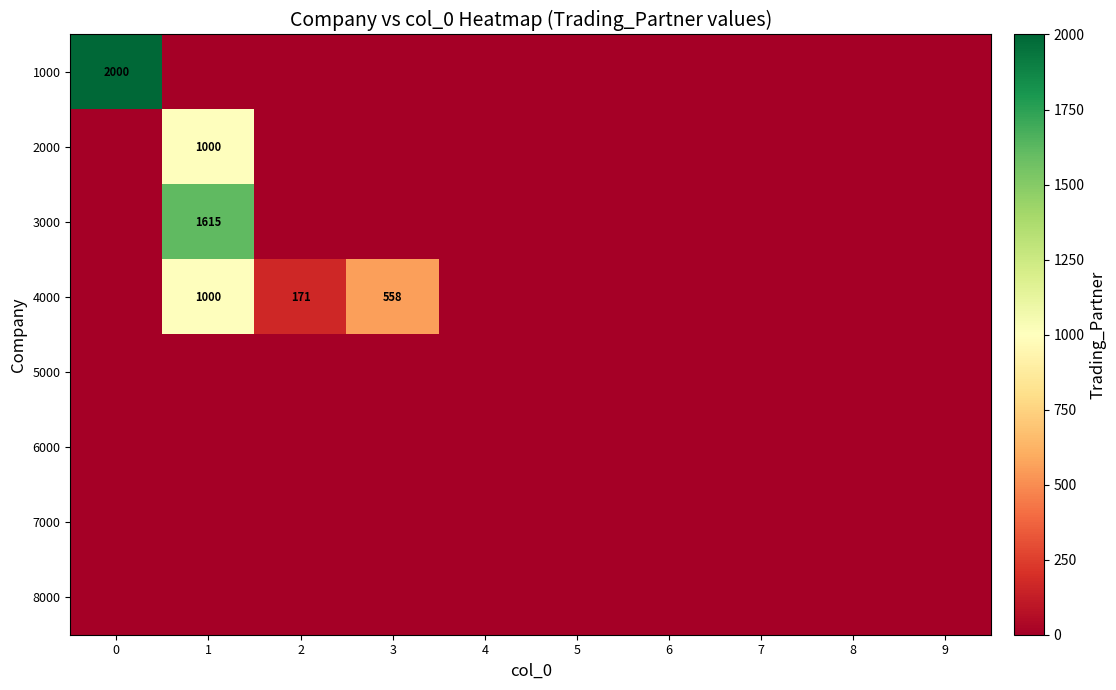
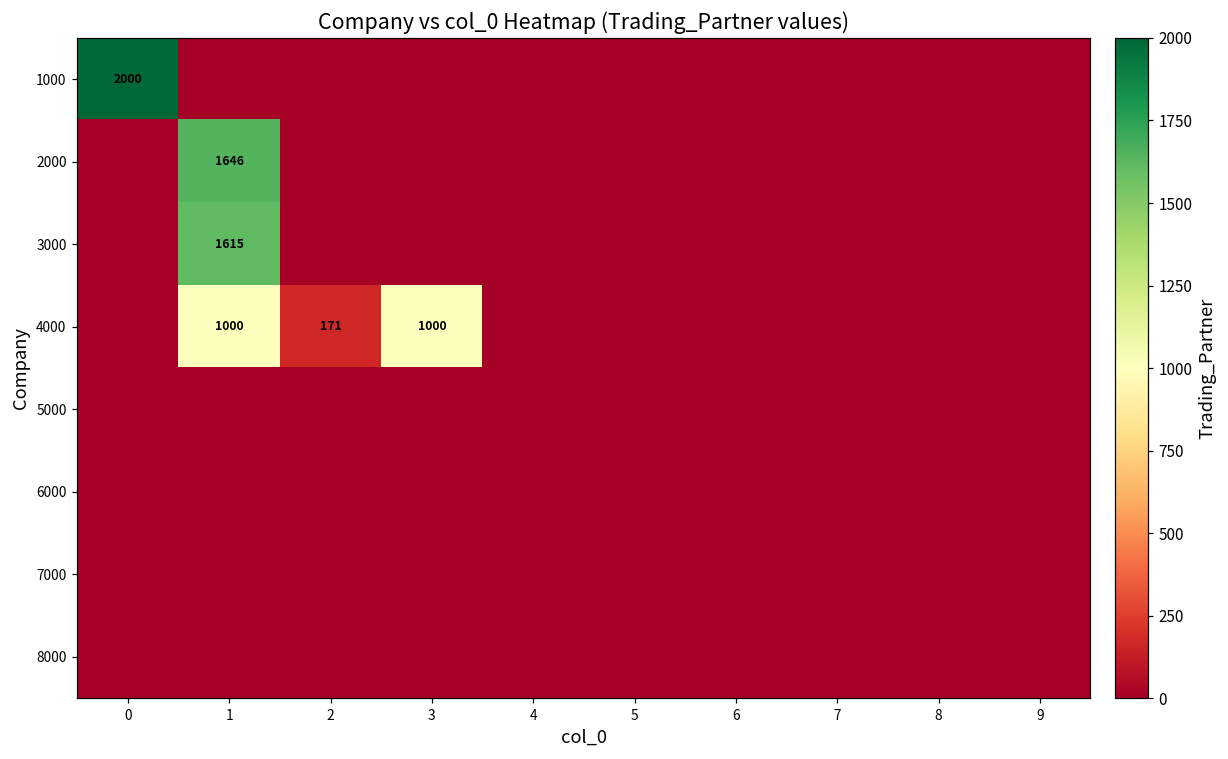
2000, 1: 1000 -> 1646
4000, 3: 558 -> 1000
